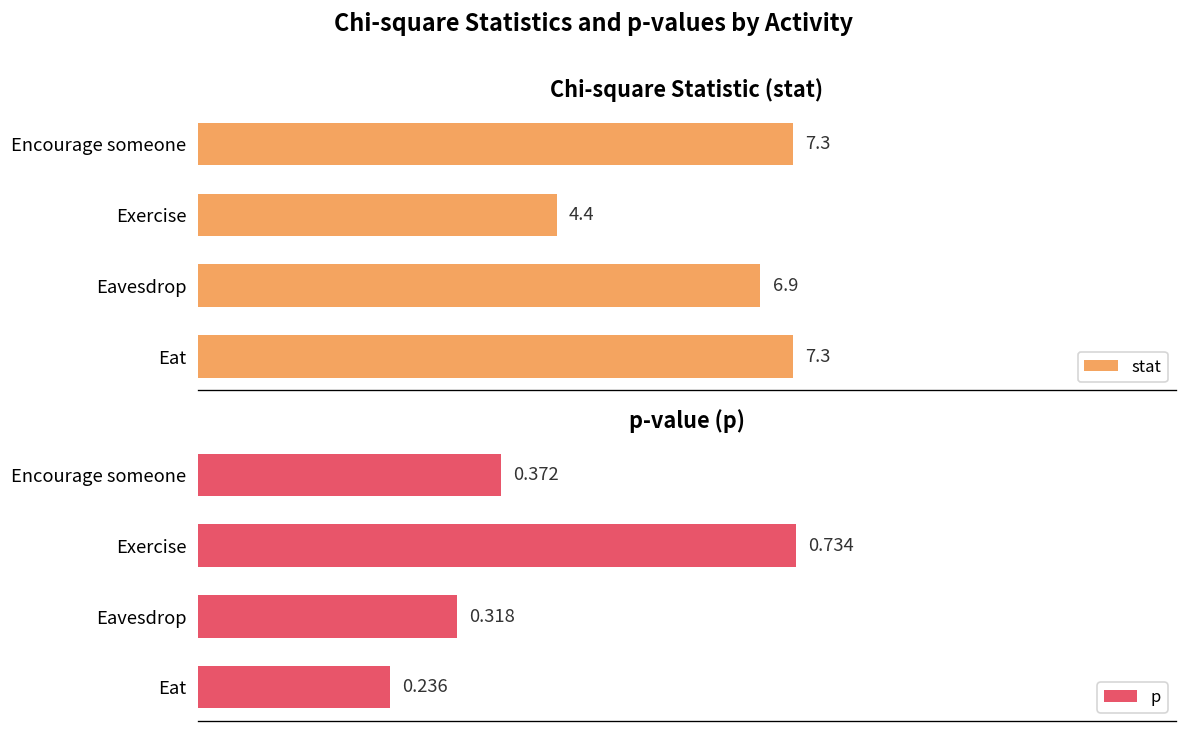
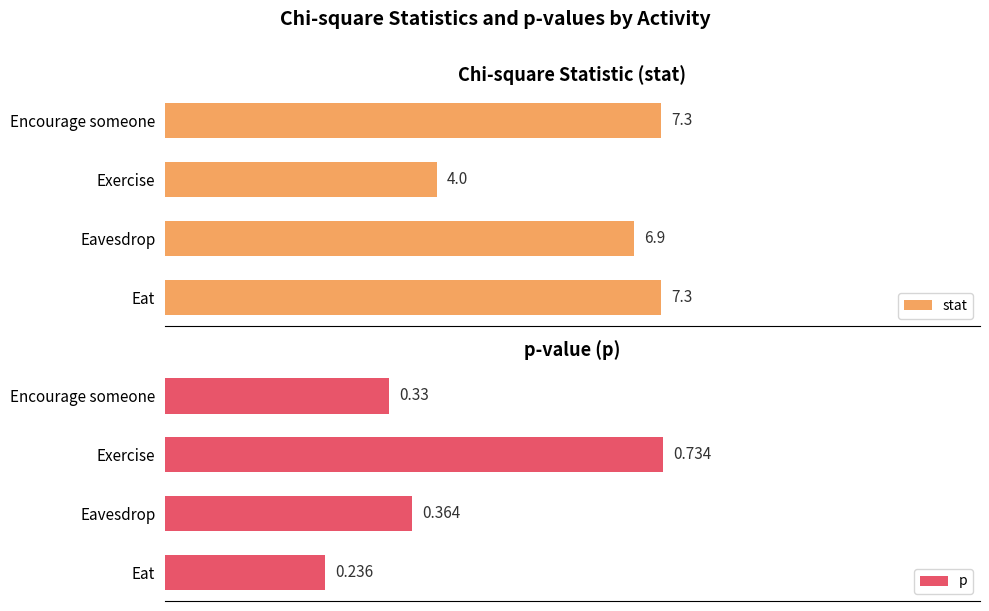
Chi-square Statistic (stat), Exercise: 4.4 -> 4.0
p-value (p), Encourage someone: 0.372 -> 0.33
p-value (p), Eavesdrop: 0.318 -> 0.364
